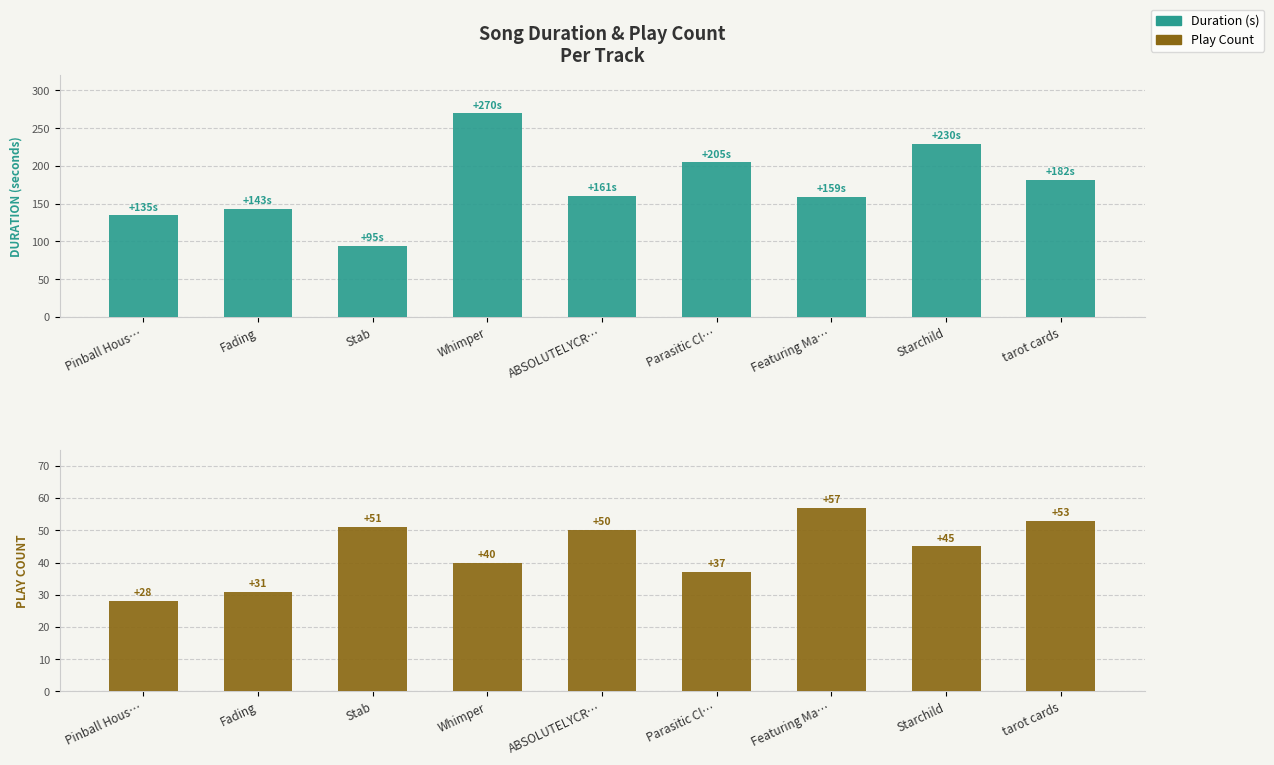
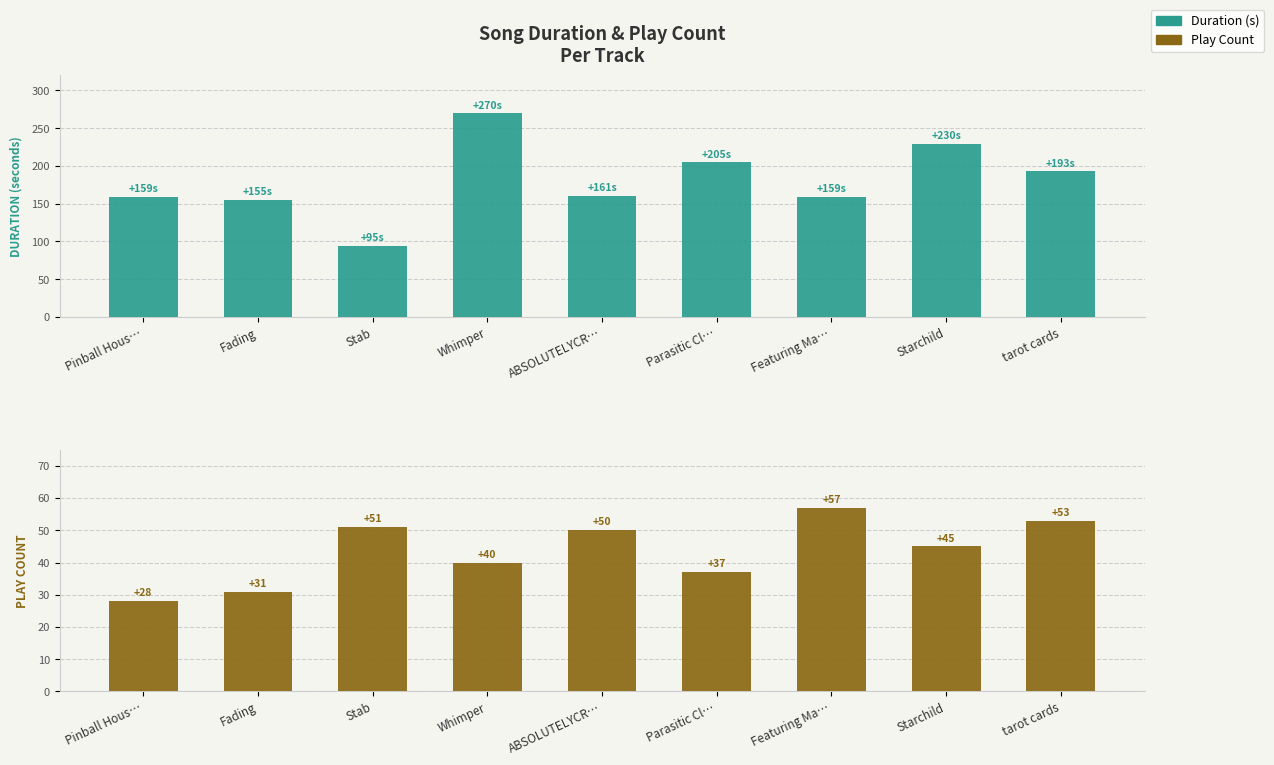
Song Duration & Play Count Per Track, Pinball Hous…: +135s -> +159s
Song Duration & Play Count Per Track, Fading: +143s -> +155s
Song Duration & Play Count Per Track, tarot cards: +182s -> +193s
